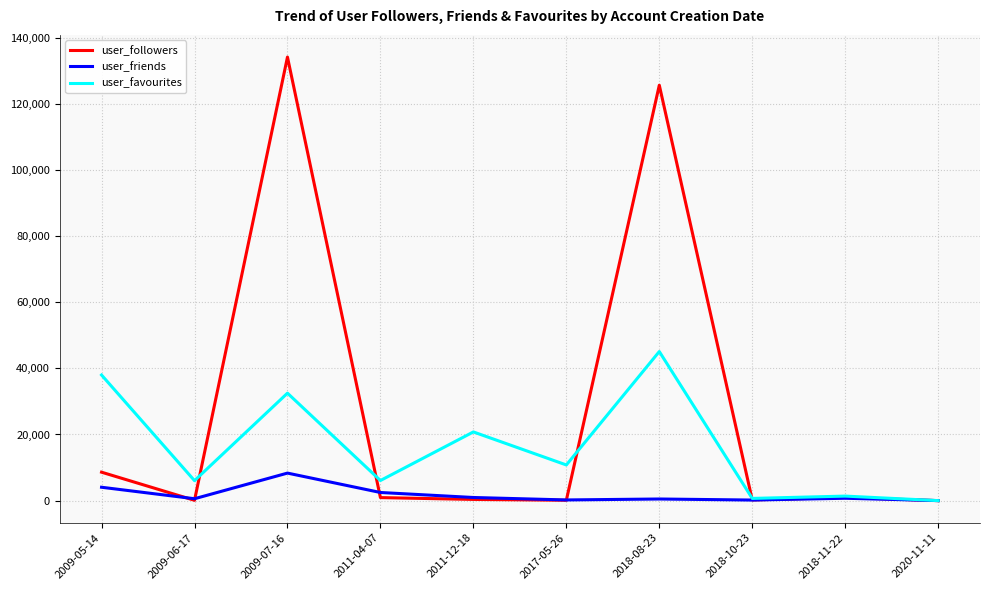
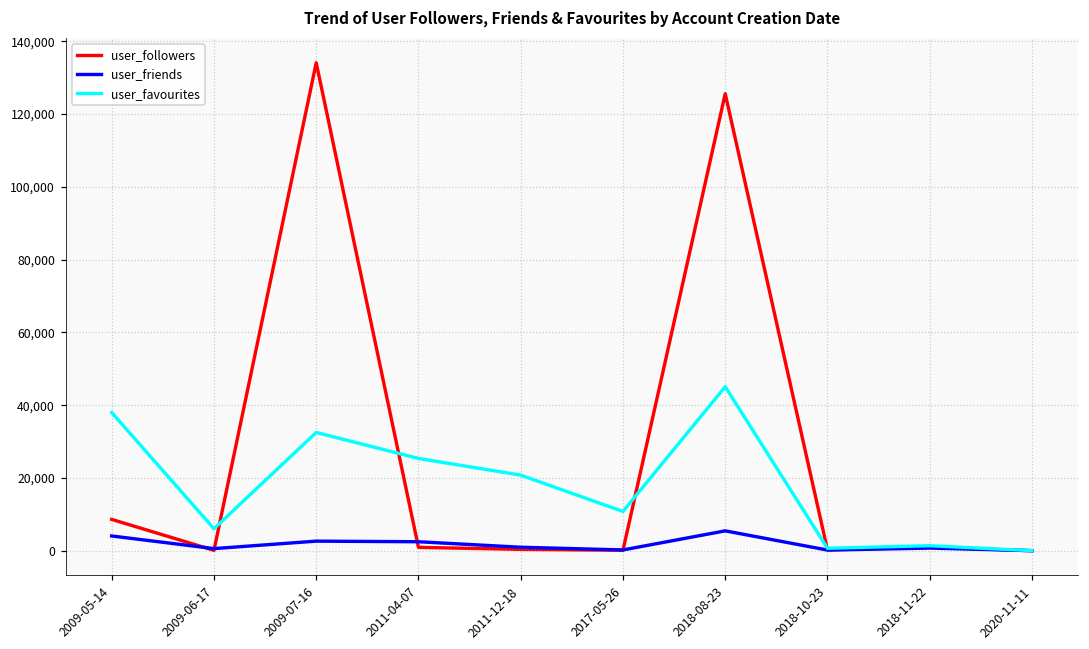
user_friends, 2009-07-16: 8,000 -> 3,000
user_favourites, 2011-04-07: 6,000 -> 25,000
user_friends, 2018-08-23: 0 -> 5,000
